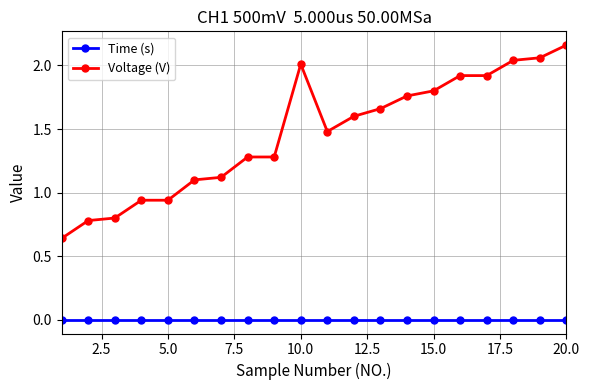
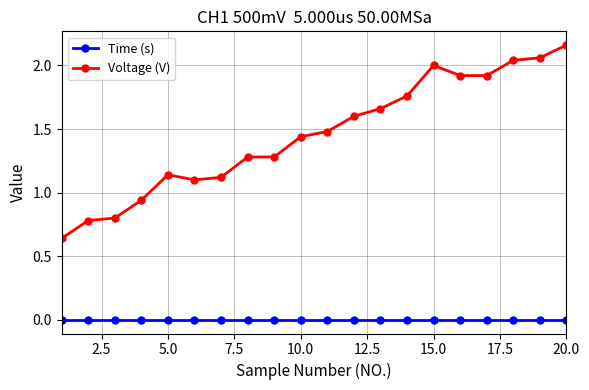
Voltage (V), 5.0: 0.94 -> 1.14
Voltage (V), 10.0: 2.01 -> 1.44
Voltage (V), 15.0: 1.8 -> 2.0
